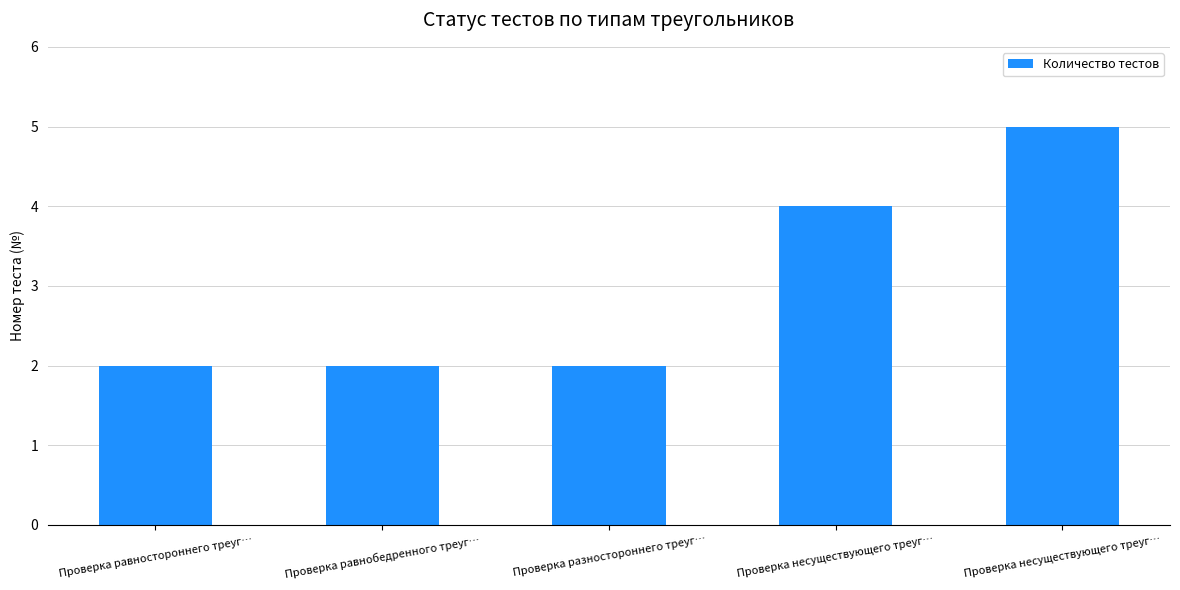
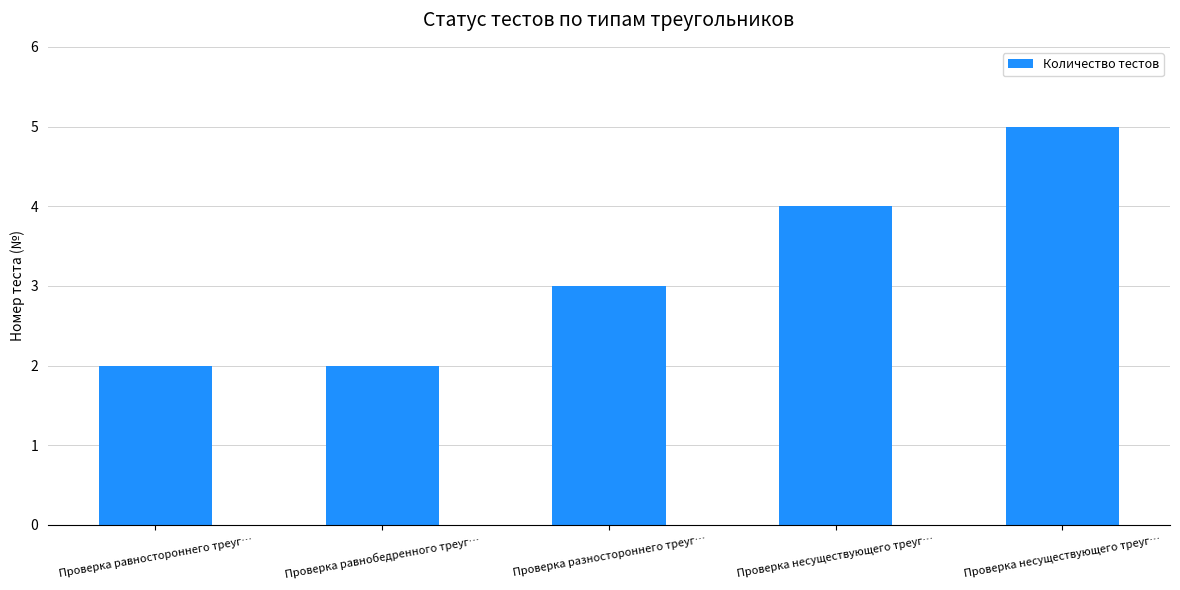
Проверка разностороннего треуг…: 2 -> 3
